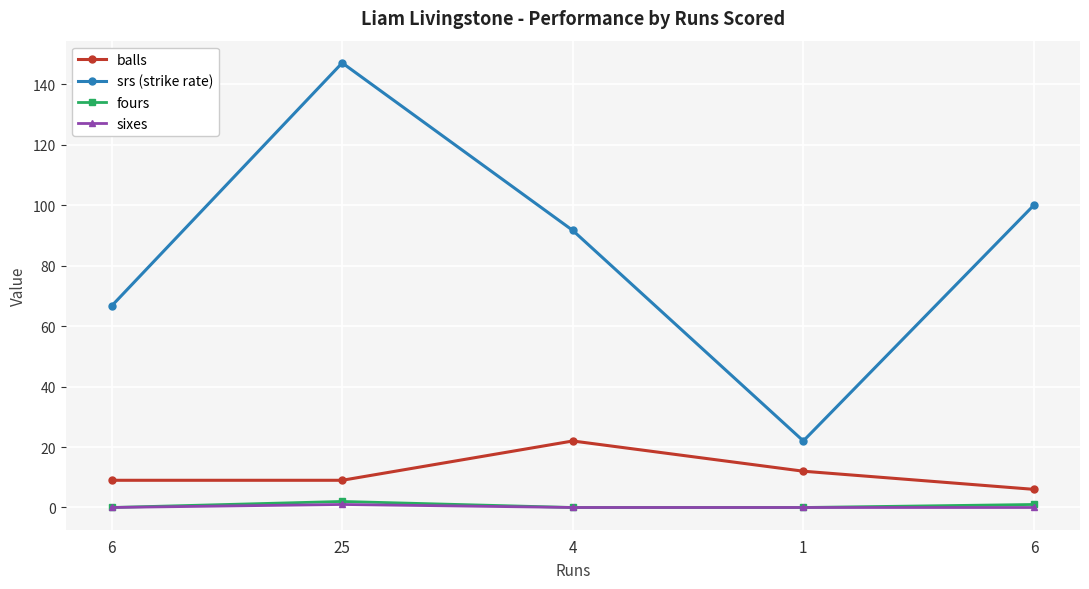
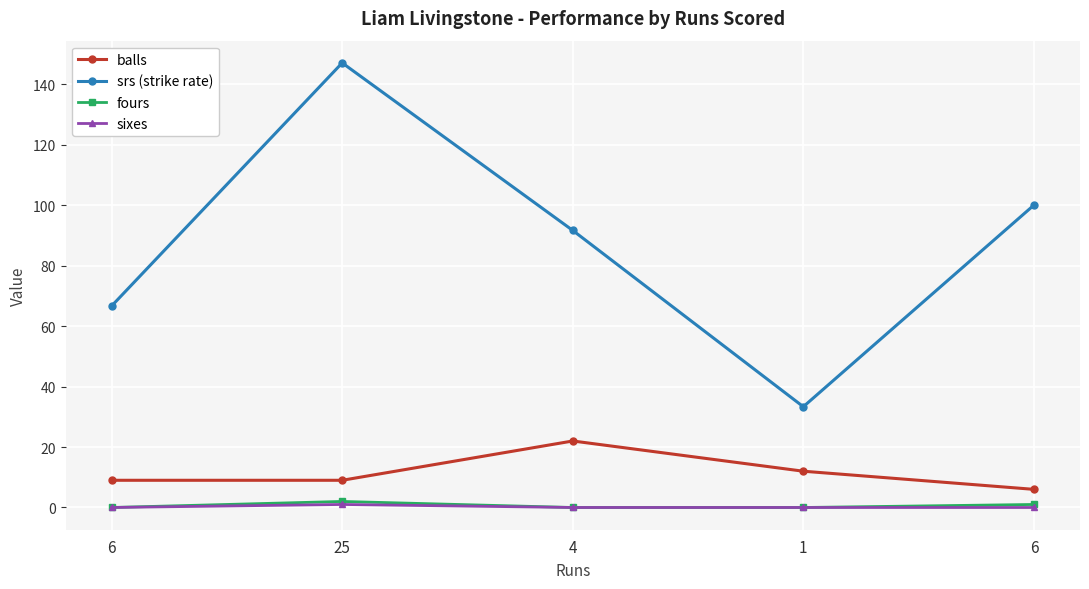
srs (strike rate), 1: 22 -> 33
